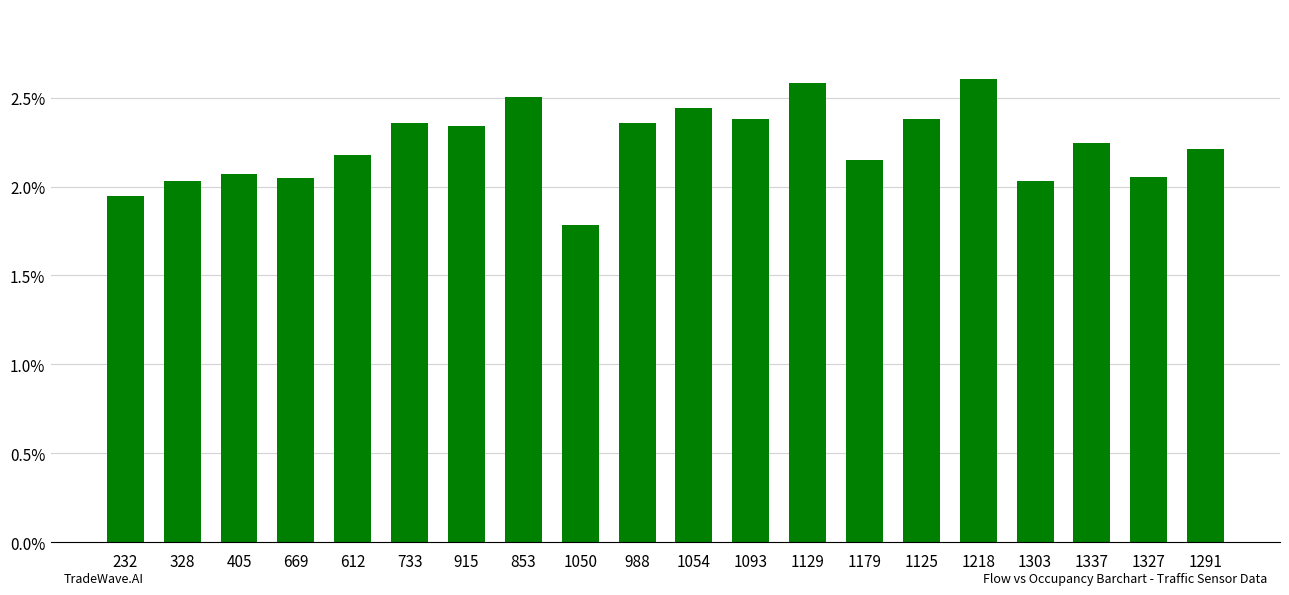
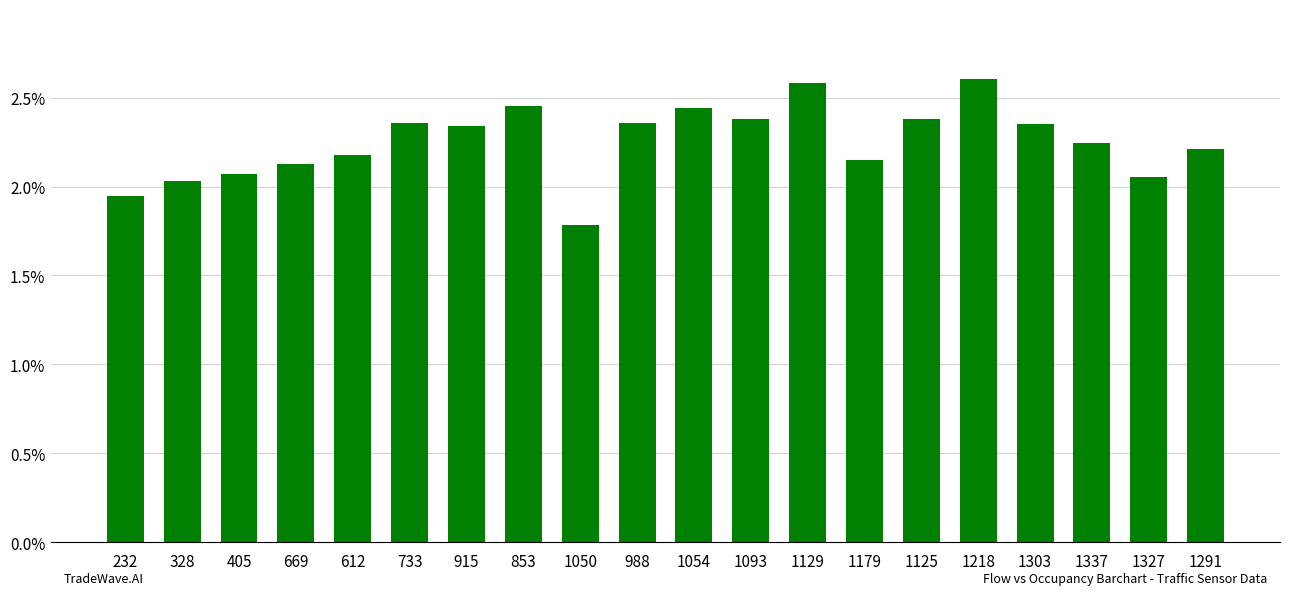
669: 2.05% -> 2.13%
853: 2.50% -> 2.45%
1303: 2.03% -> 2.35%
